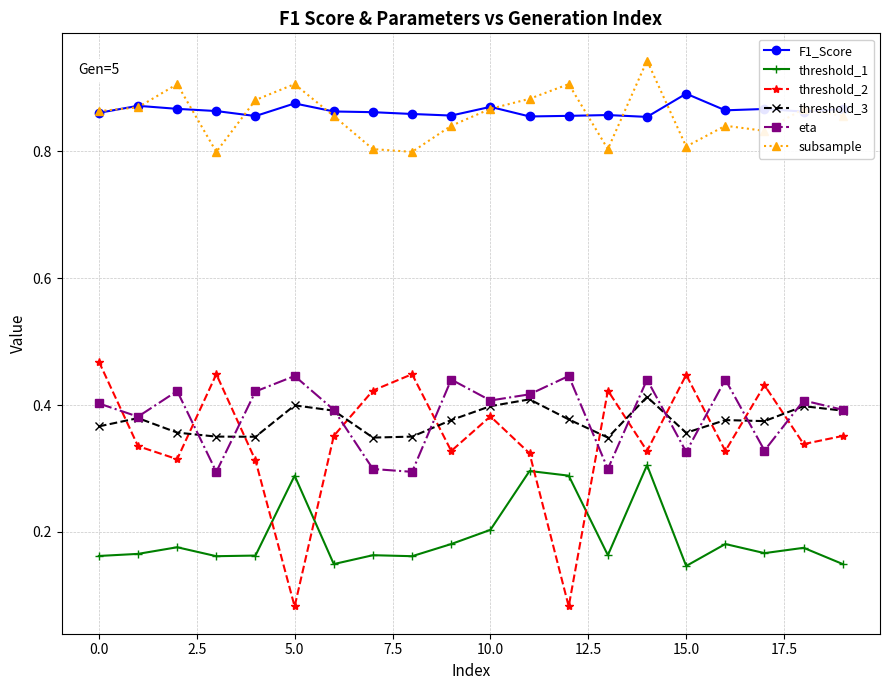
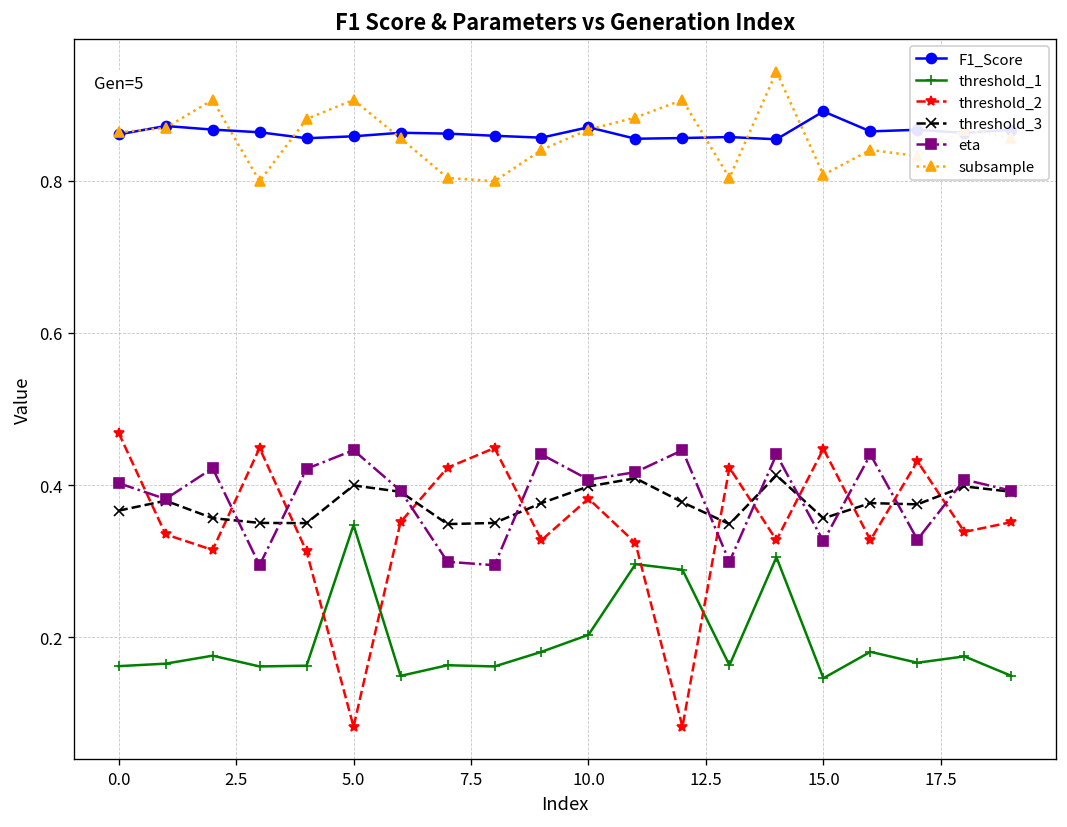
F1_Score, 5.0: 0.88 -> 0.86
threshold_1, 5.0: 0.29 -> 0.35
